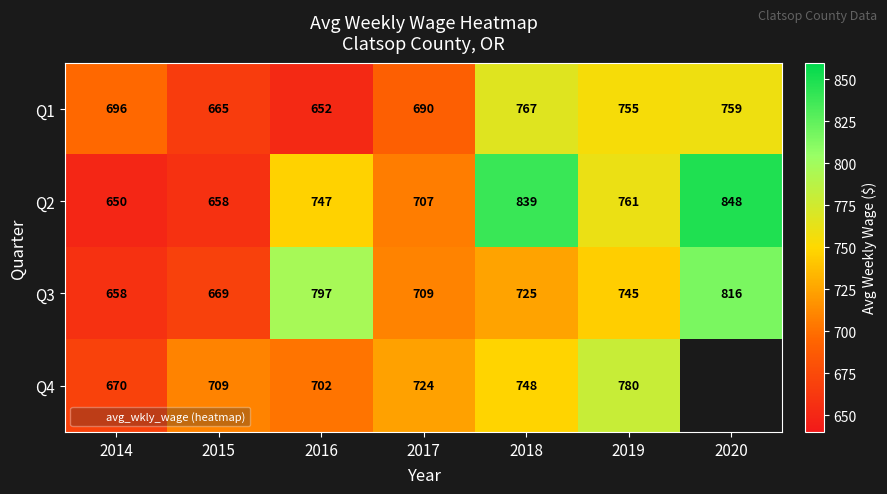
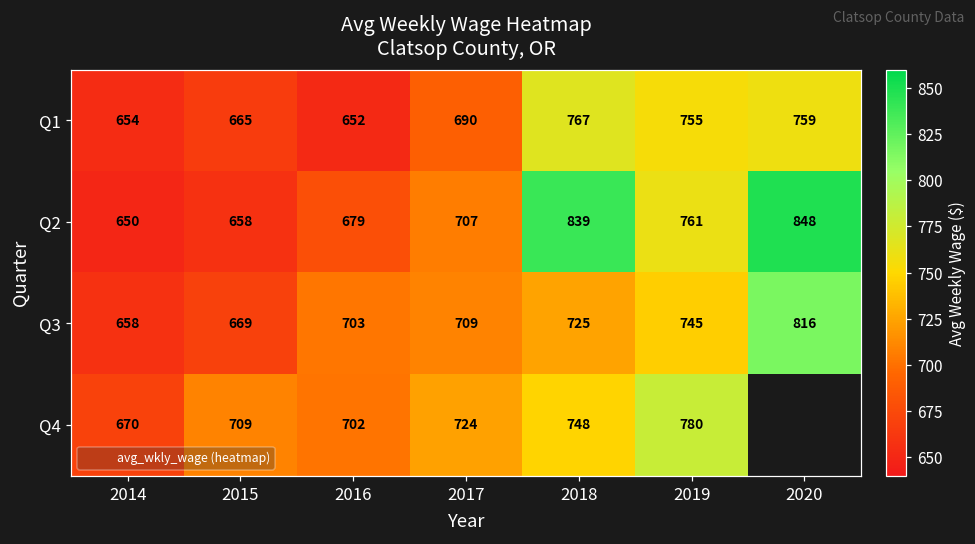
Q1, 2014: 696 -> 654
Q2, 2016: 747 -> 679
Q3, 2016: 797 -> 703
